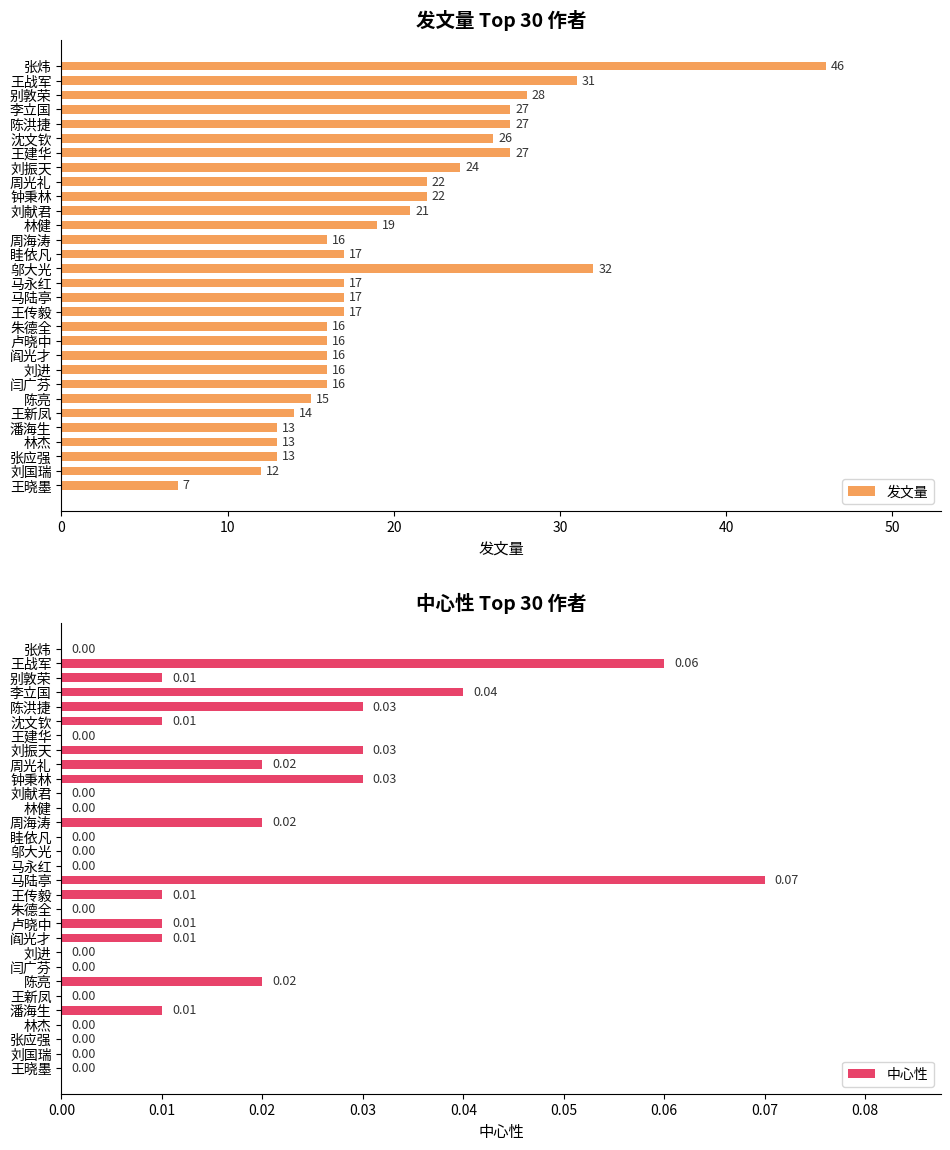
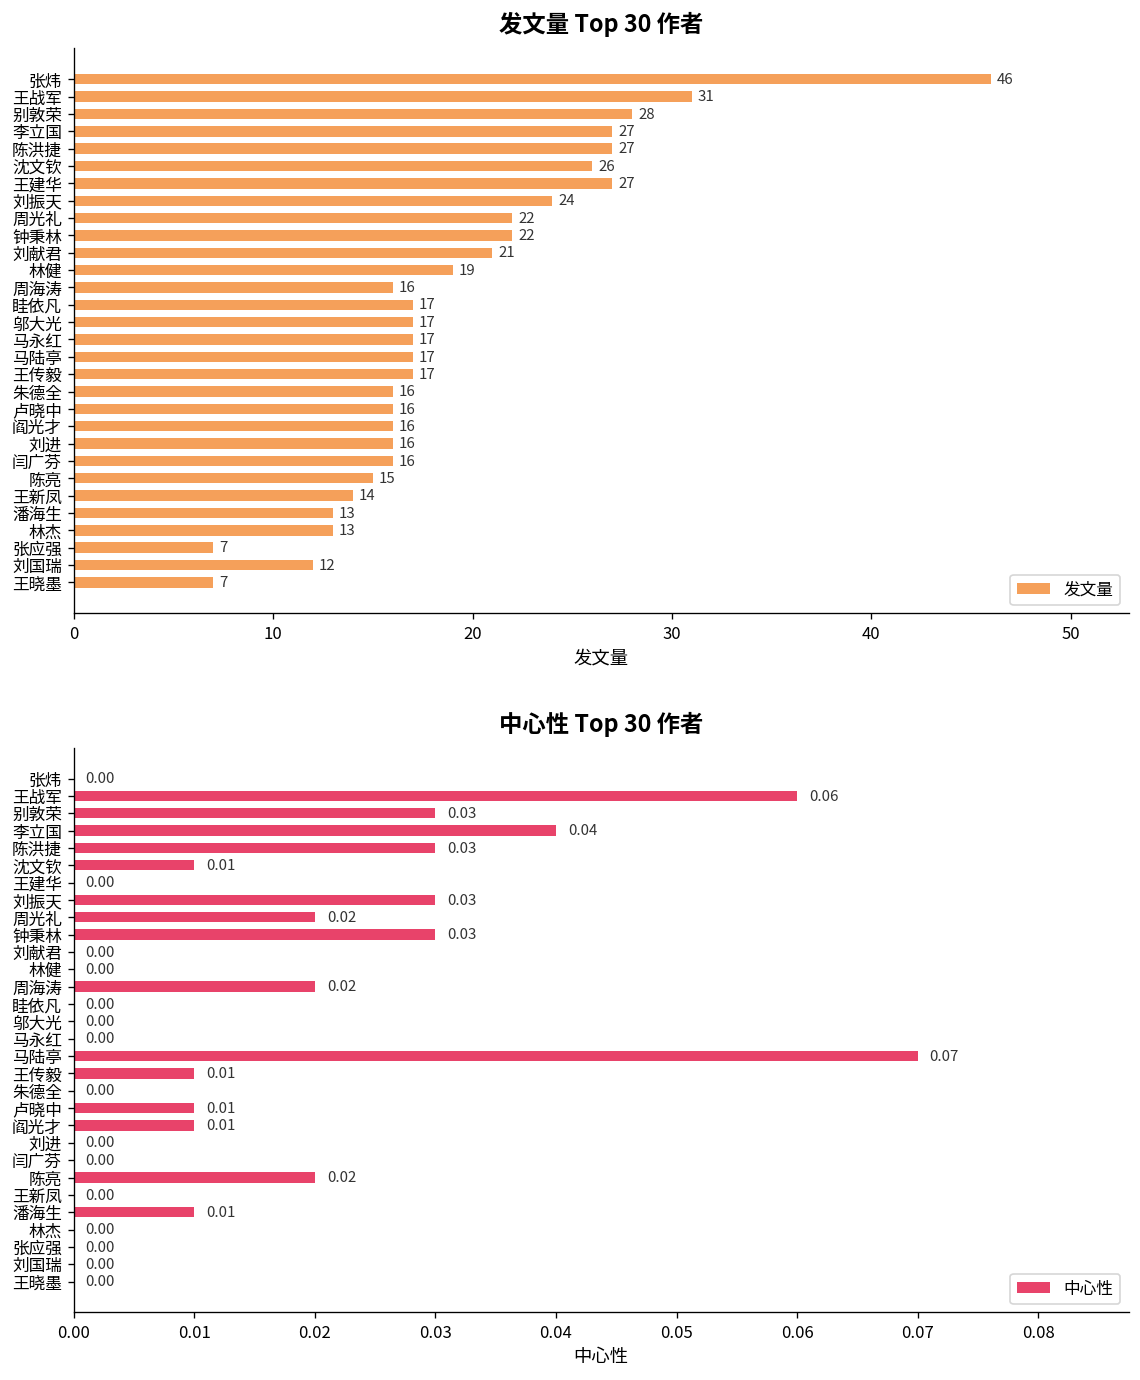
发文量 Top 30 作者, 邬大光: 32 -> 17
发文量 Top 30 作者, 张应强: 13 -> 7
中心性 Top 30 作者, 别敦荣: 0.01 -> 0.03
